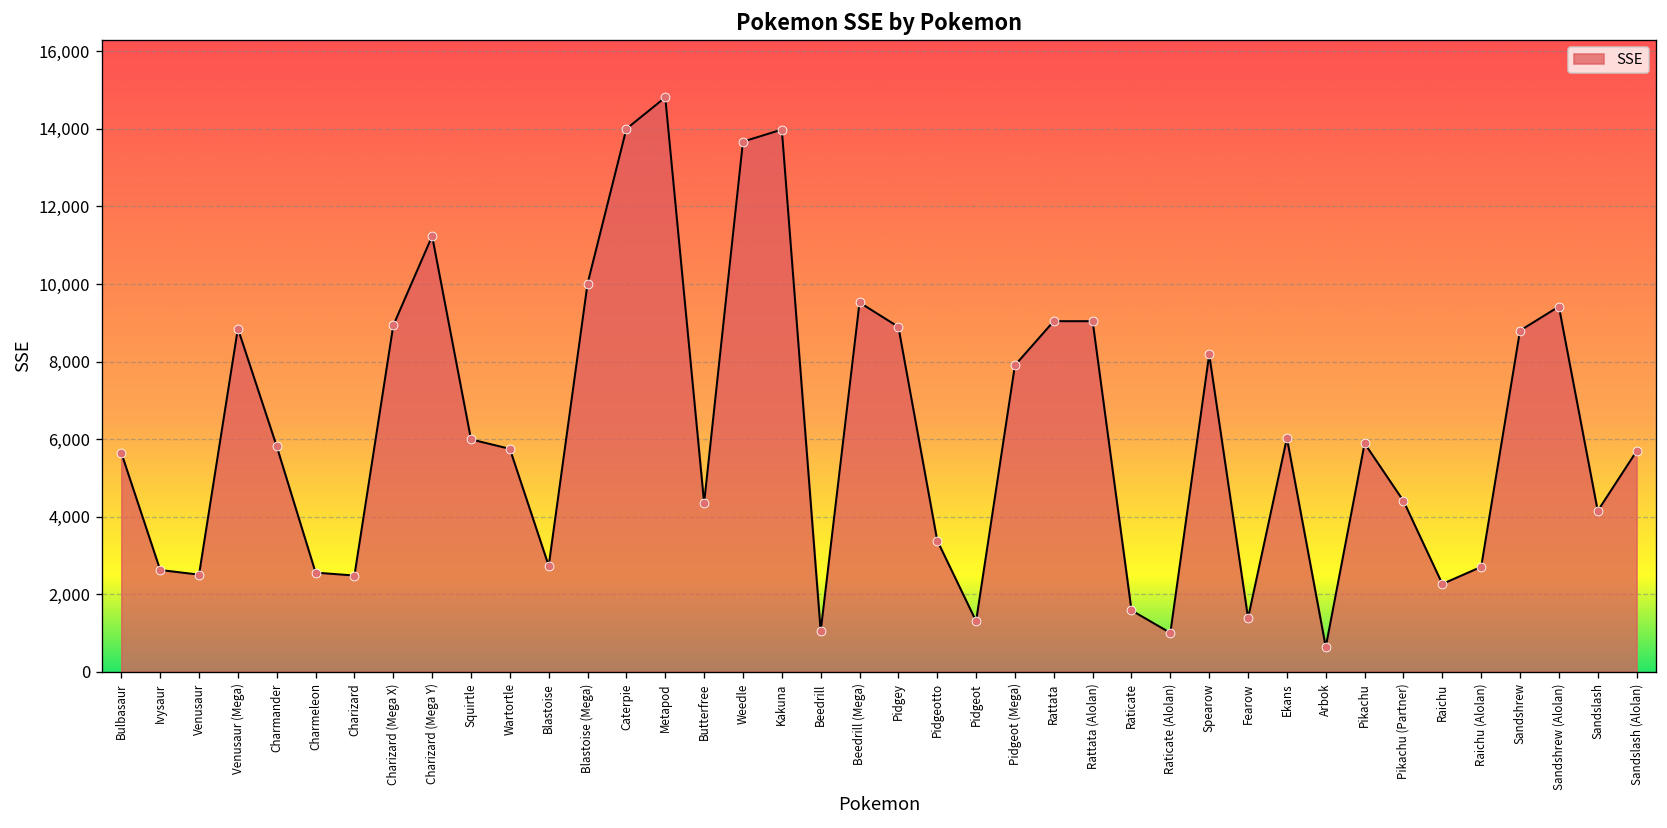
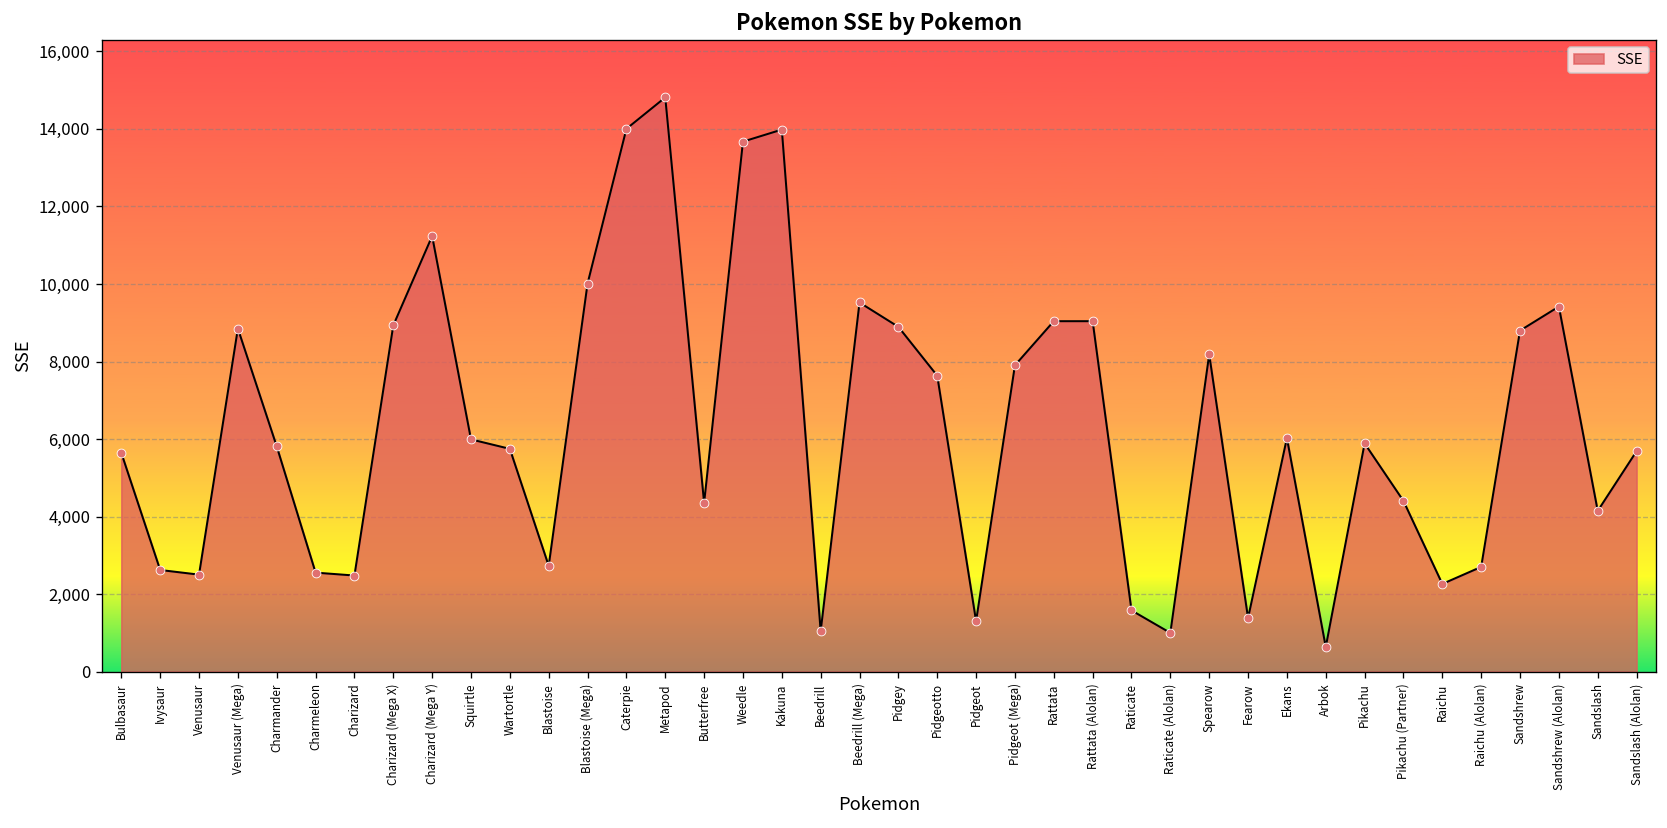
Pidgeotto: 3,400 -> 7,600
